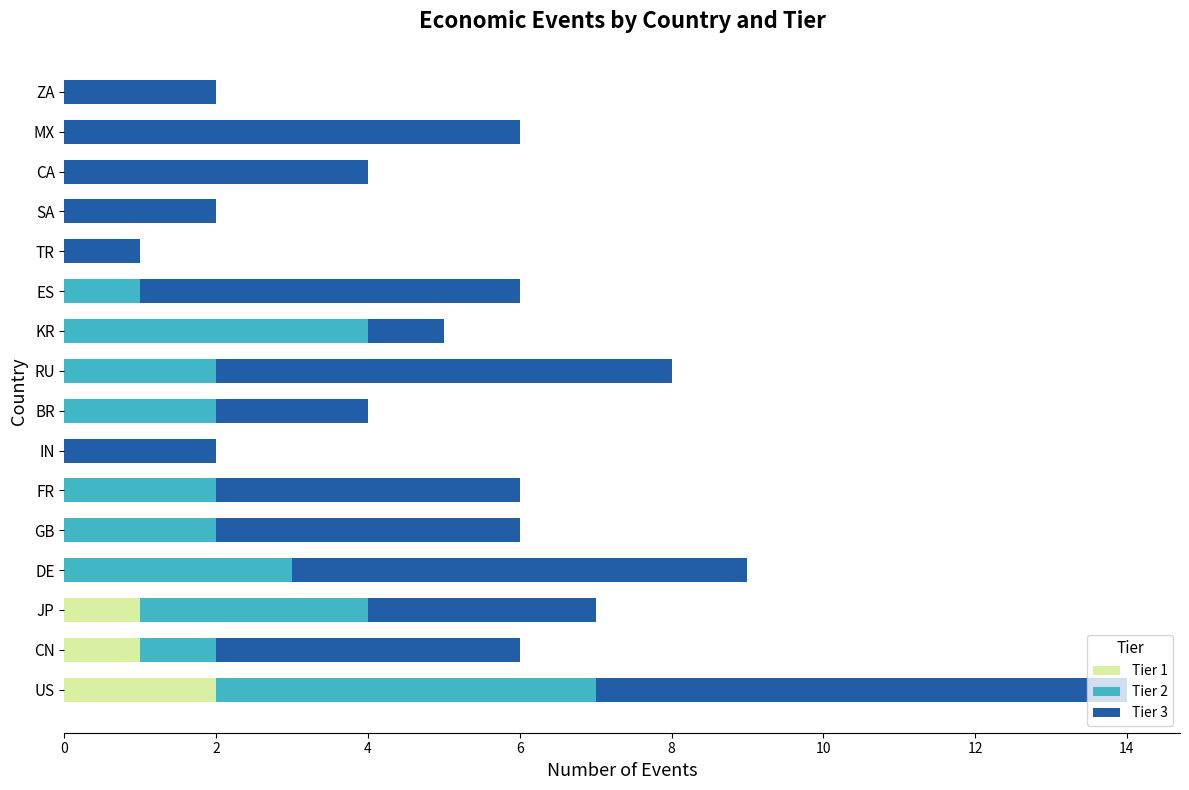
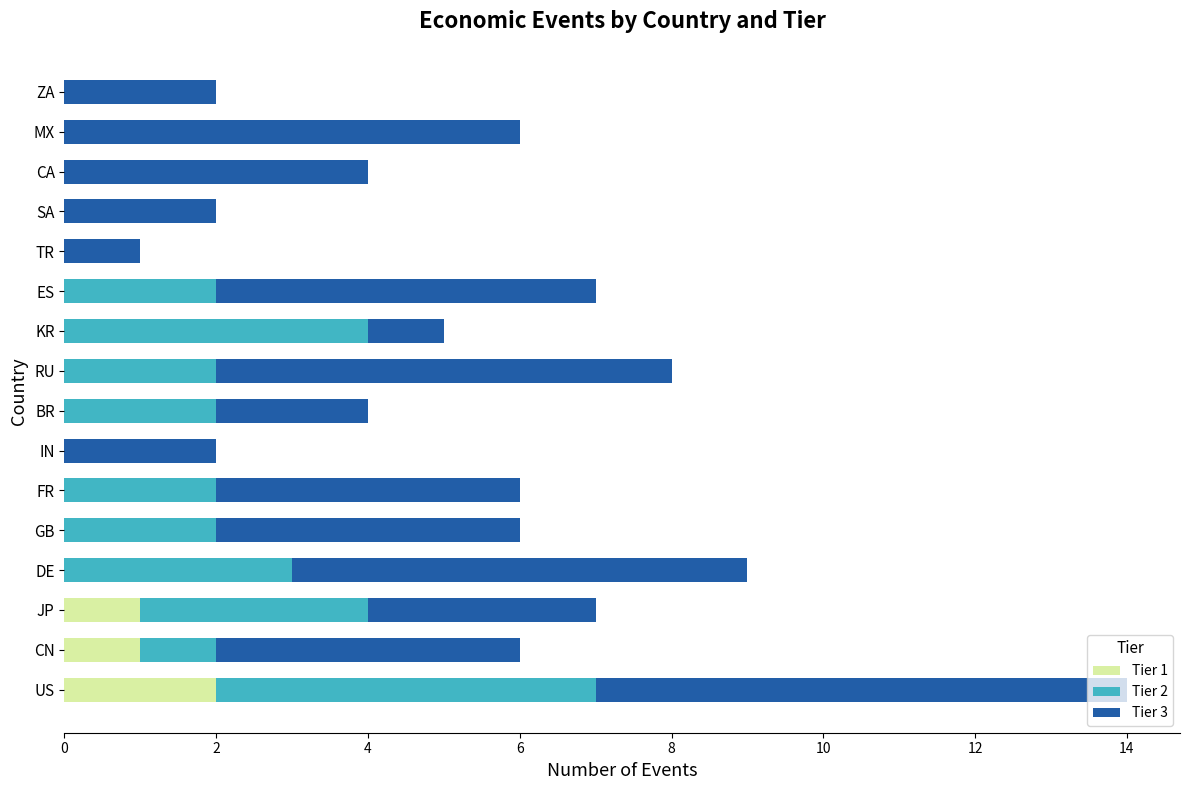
Tier 2, ES: 1 -> 2
